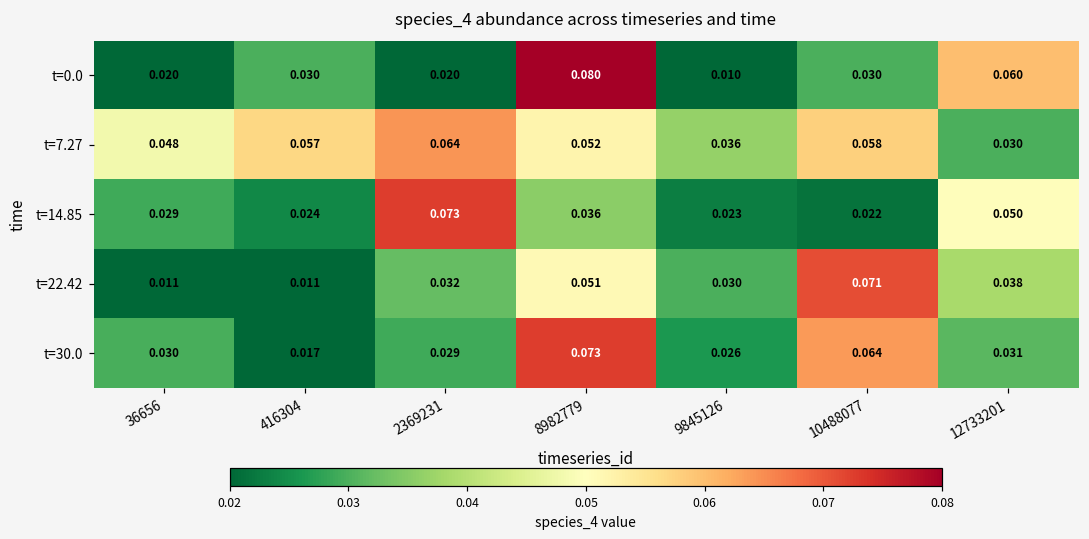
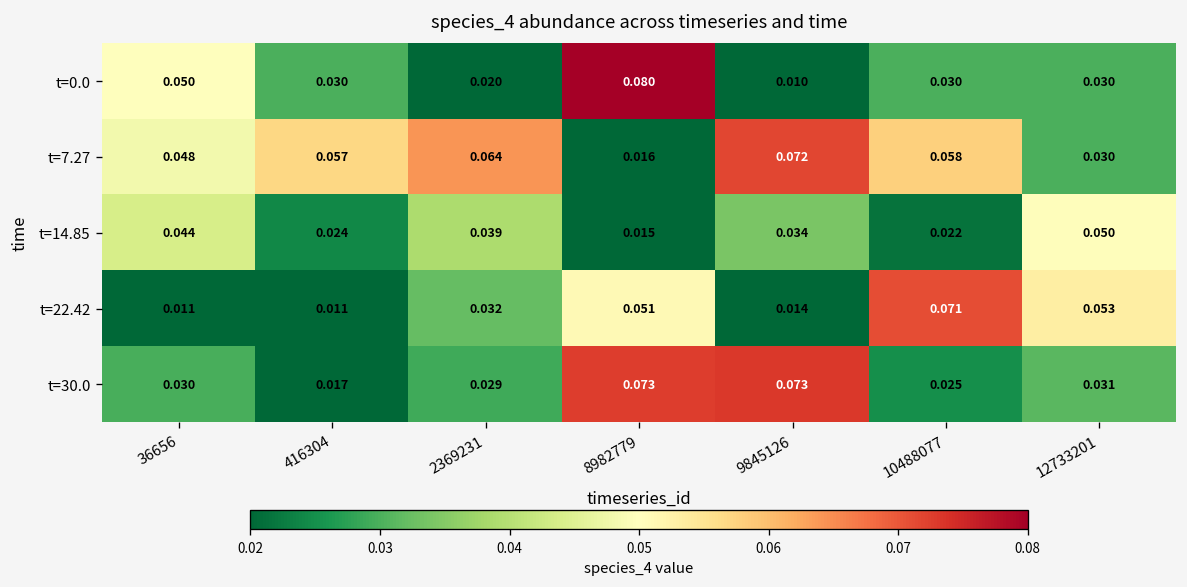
t=0.0, 36656: 0.020 -> 0.050
t=0.0, 12733201: 0.060 -> 0.030
t=7.27, 8982779: 0.052 -> 0.016
t=7.27, 9845126: 0.036 -> 0.072
t=14.85, 36656: 0.029 -> 0.044
t=14.85, 2369231: 0.073 -> 0.039
t=14.85, 8982779: 0.036 -> 0.015
t=14.85, 9845126: 0.023 -> 0.034
t=22.42, 9845126: 0.030 -> 0.014
t=22.42, 12733201: 0.038 -> 0.053
t=30.0, 9845126: 0.026 -> 0.073
t=30.0, 10488077: 0.064 -> 0.025
